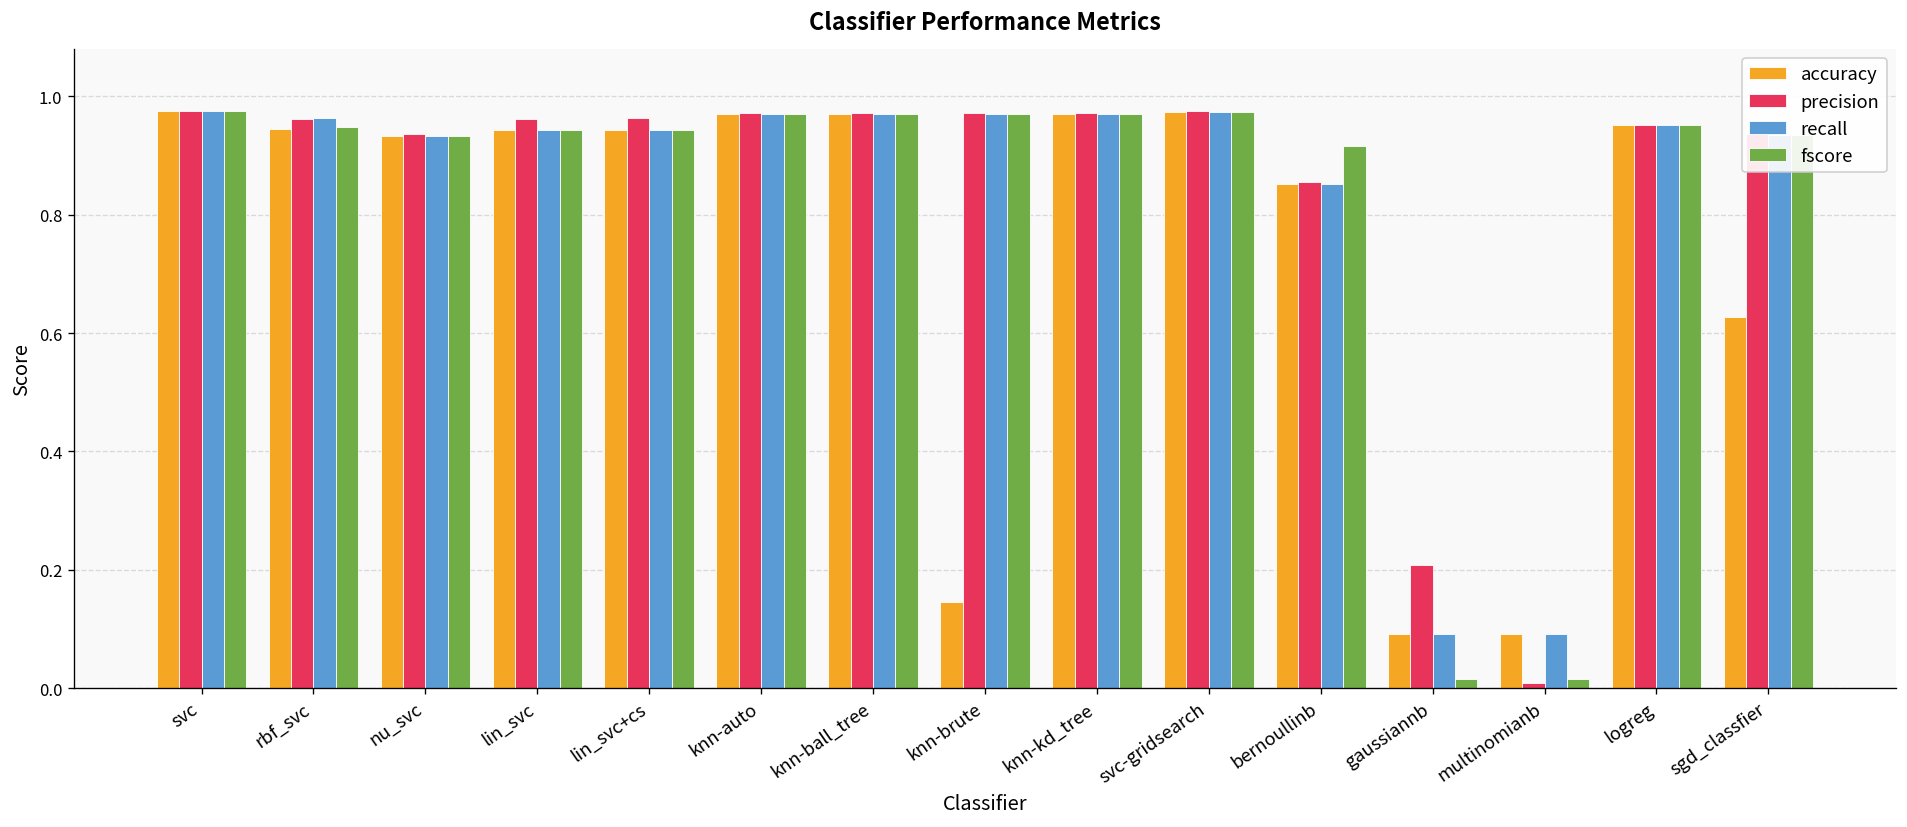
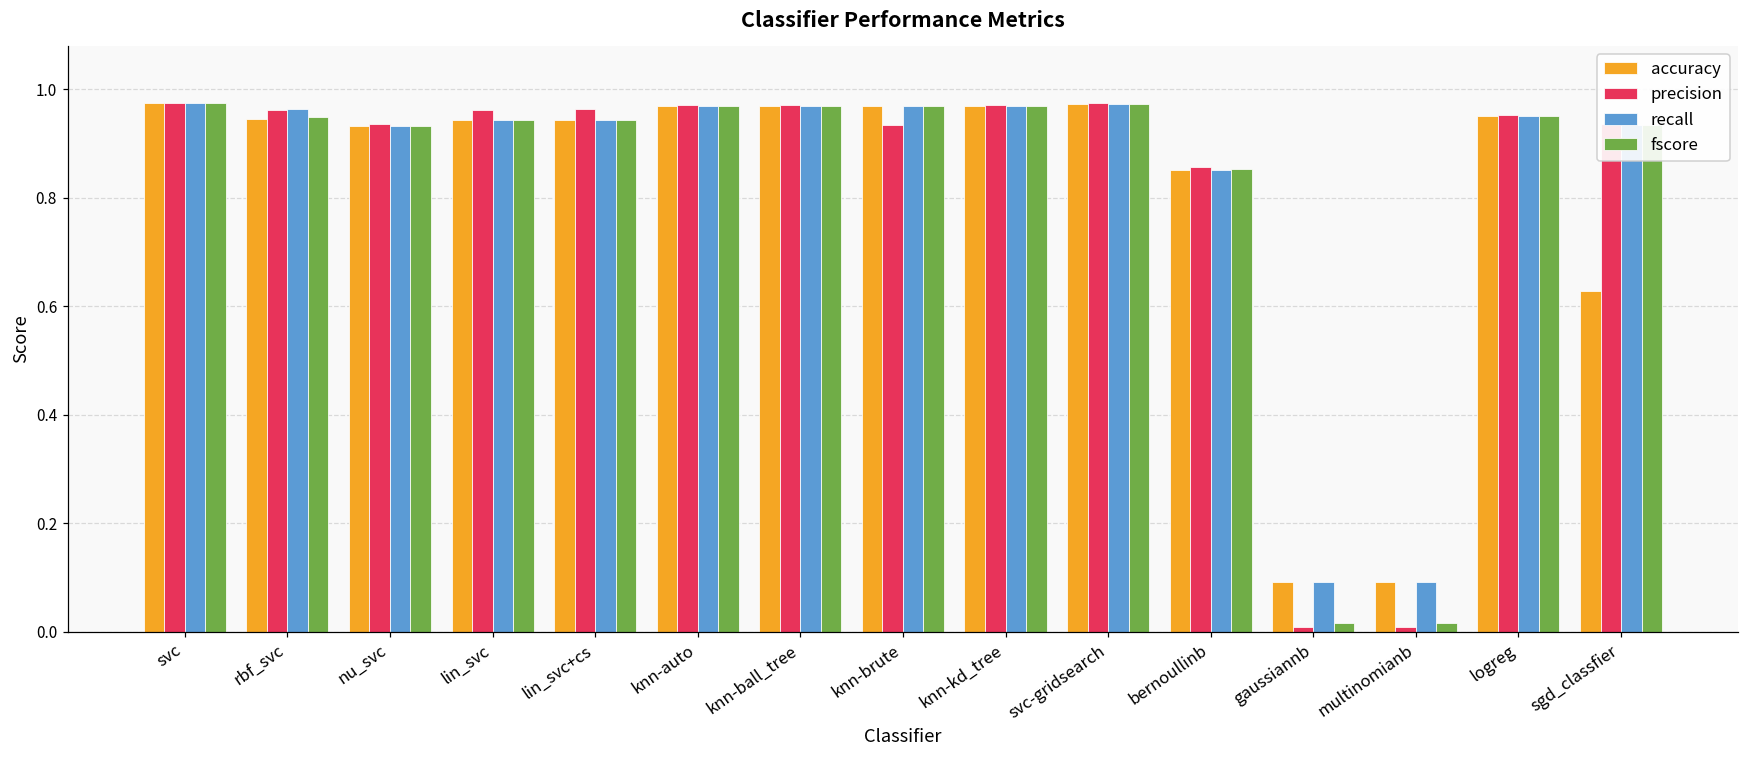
accuracy, knn-brute: 0.15 -> 0.97
precision, knn-brute: 0.97 -> 0.93
fscore, bernoullinb: 0.92 -> 0.85
precision, gaussiannb: 0.21 -> 0.01
